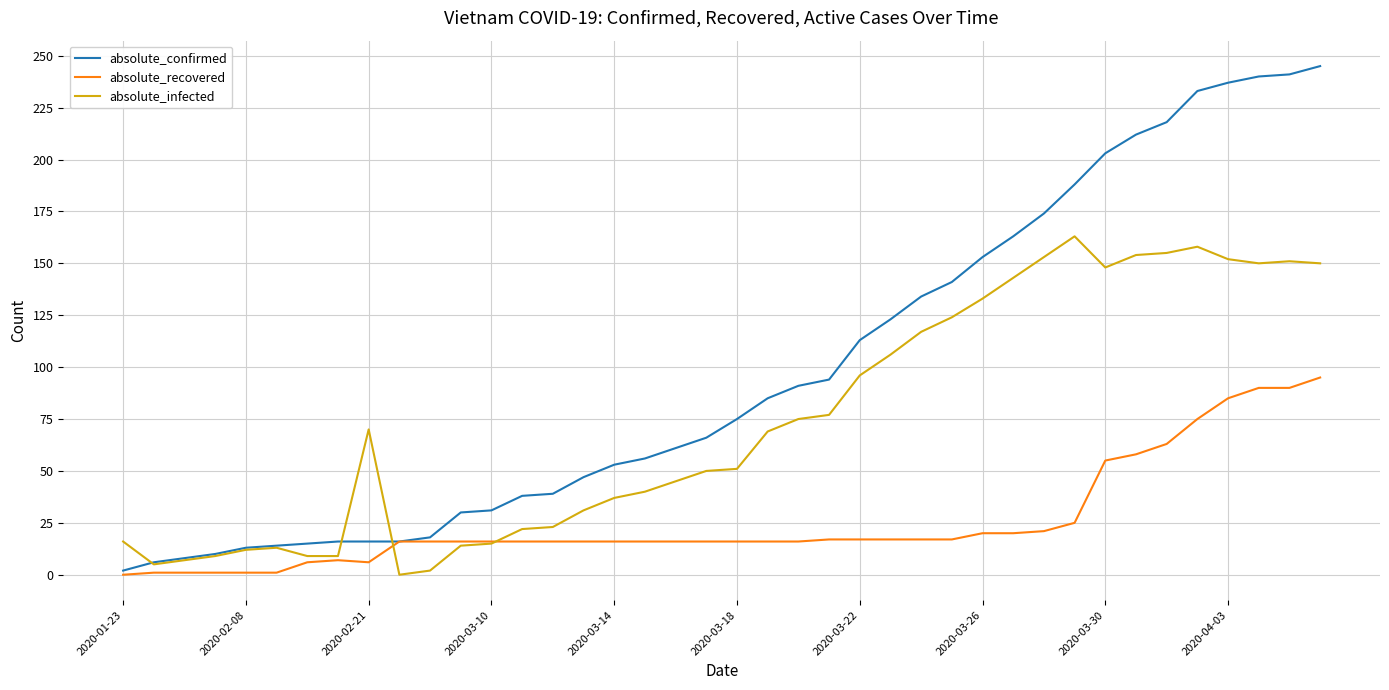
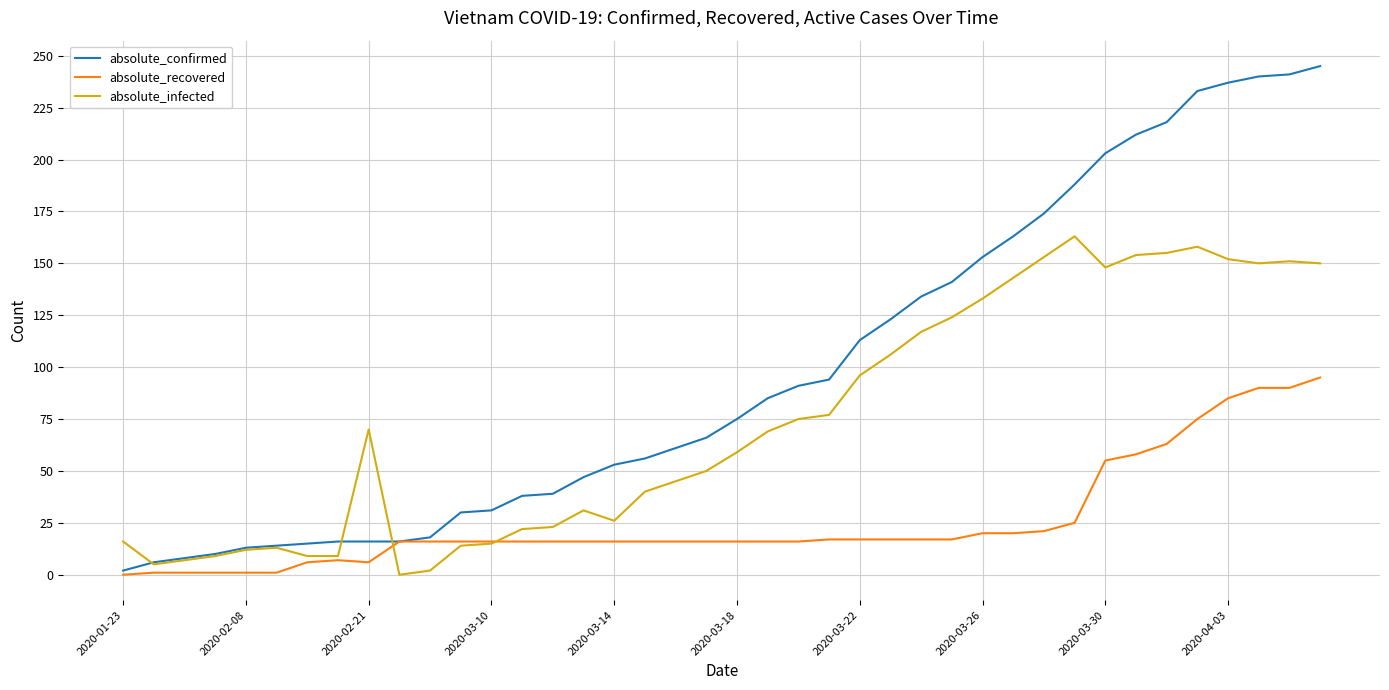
absolute_infected, 2020-03-14: 37 -> 26
absolute_infected, 2020-03-18: 51 -> 59
